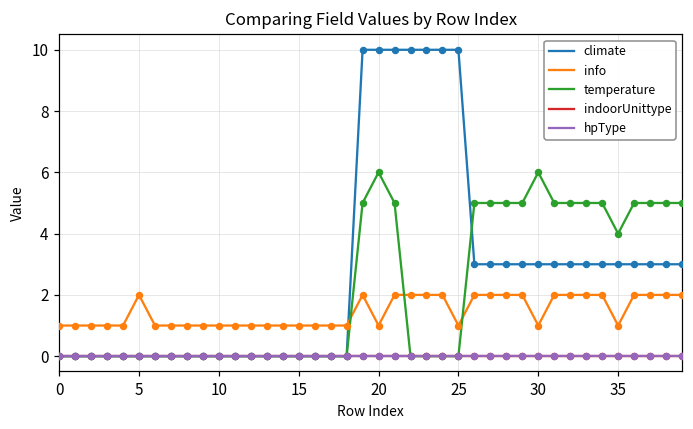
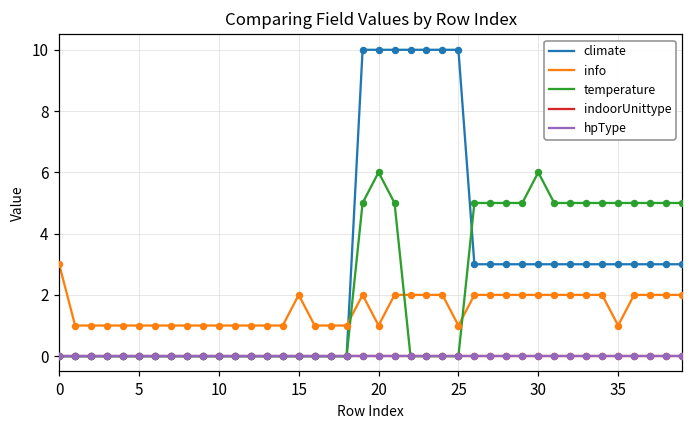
info, 0: 1 -> 3
info, 5: 2 -> 1
info, 15: 1 -> 2
info, 30: 1 -> 2
temperature, 35: 4 -> 5
